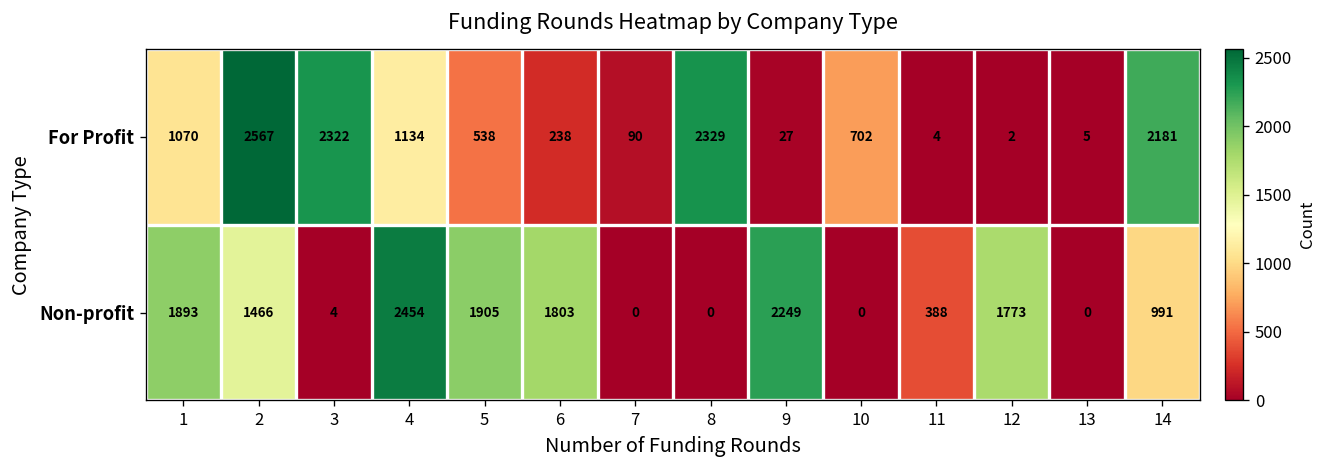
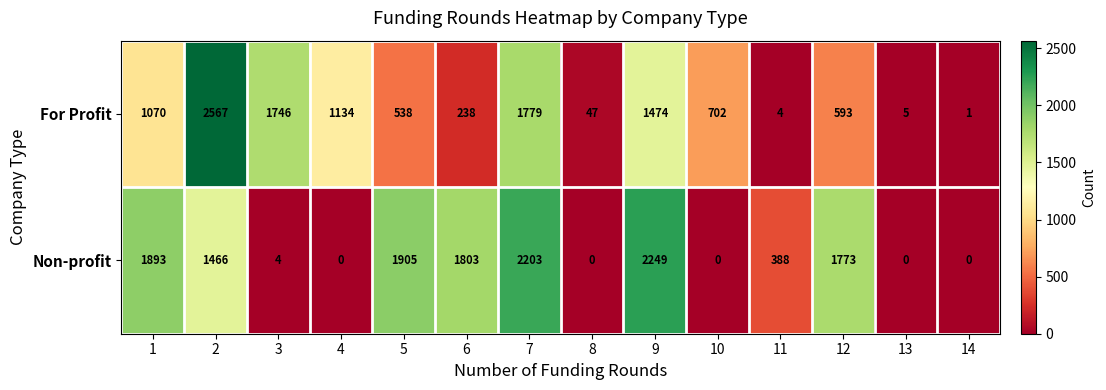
For Profit, 3: 2322 -> 1746
For Profit, 7: 90 -> 1779
For Profit, 8: 2329 -> 47
For Profit, 9: 27 -> 1474
For Profit, 12: 2 -> 593
For Profit, 14: 2181 -> 1
Non-profit, 4: 2454 -> 0
Non-profit, 7: 0 -> 2203
Non-profit, 14: 991 -> 0
